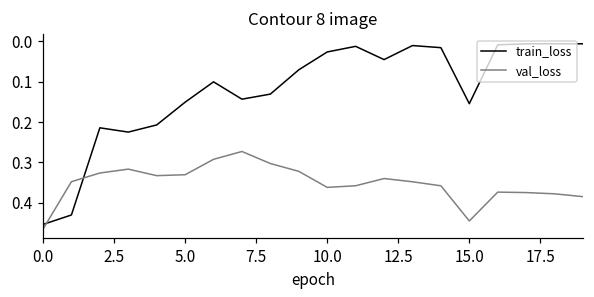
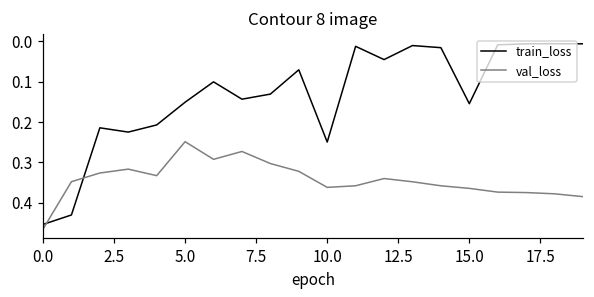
val_loss, 5.0: 0.33 -> 0.25
train_loss, 10.0: 0.03 -> 0.25
val_loss, 15.0: 0.45 -> 0.36
